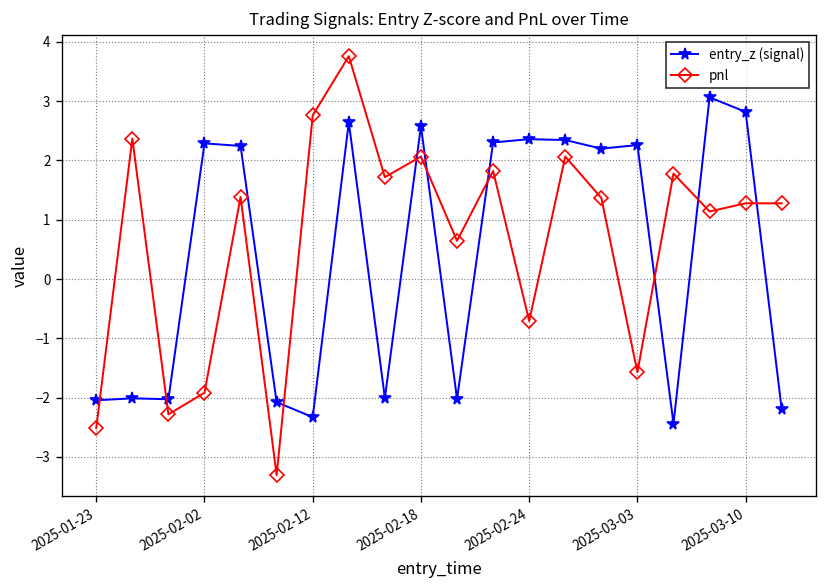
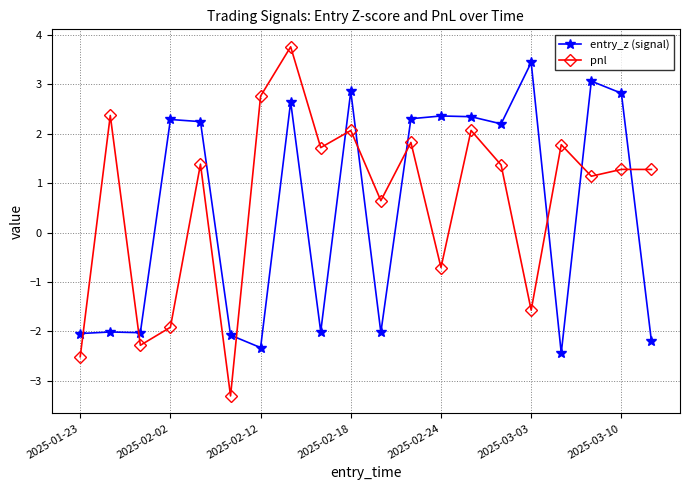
entry_z (signal), 2025-02-18: 2.6 -> 2.9
entry_z (signal), 2025-03-03: 2.3 -> 3.4
